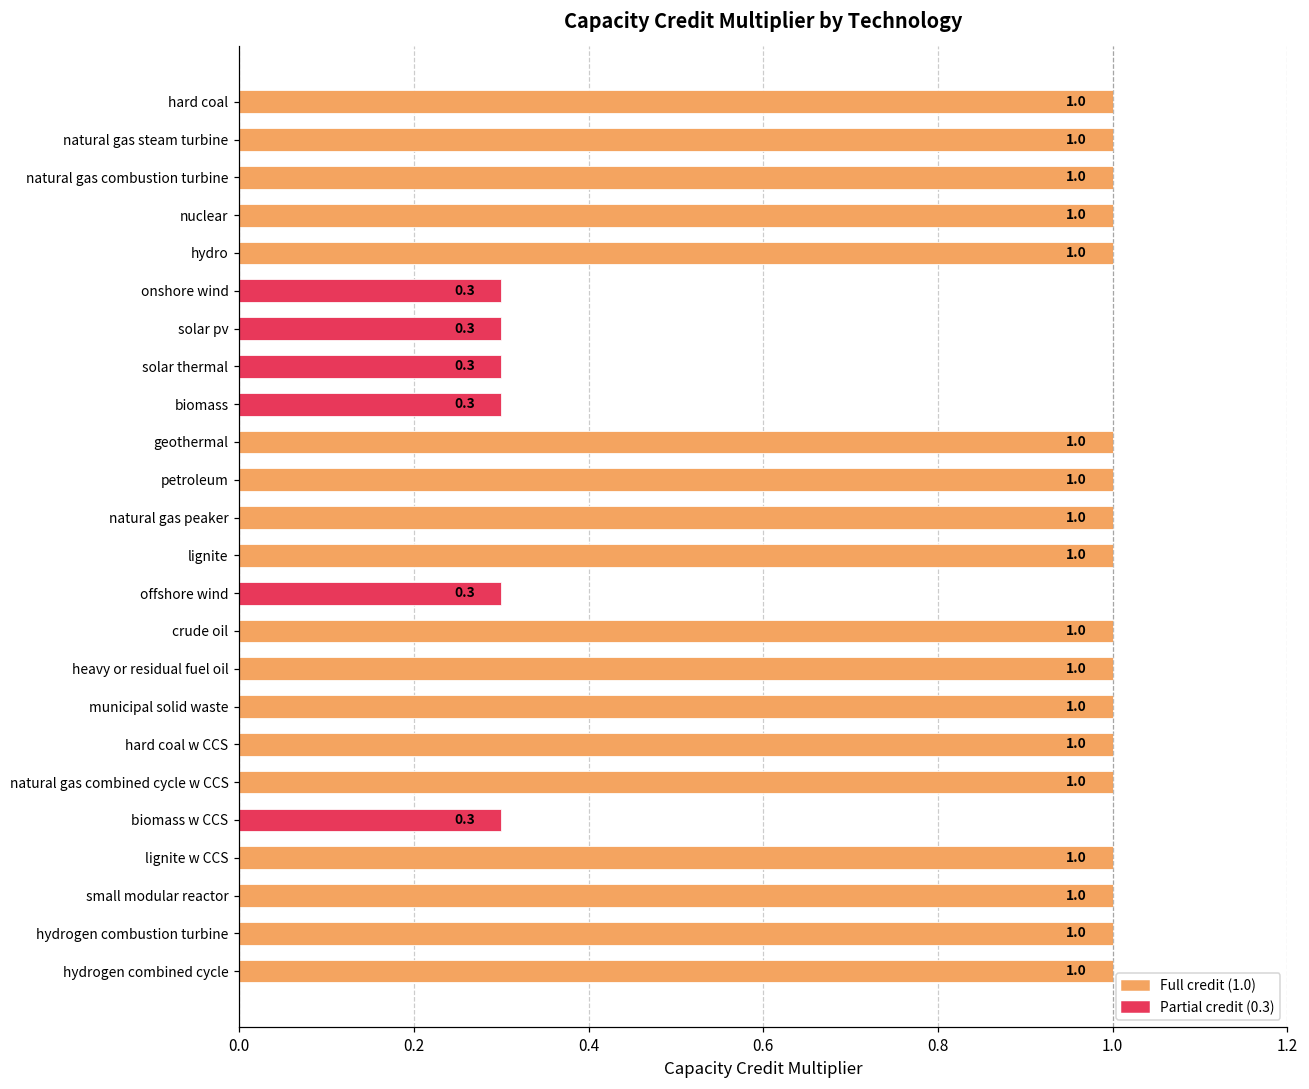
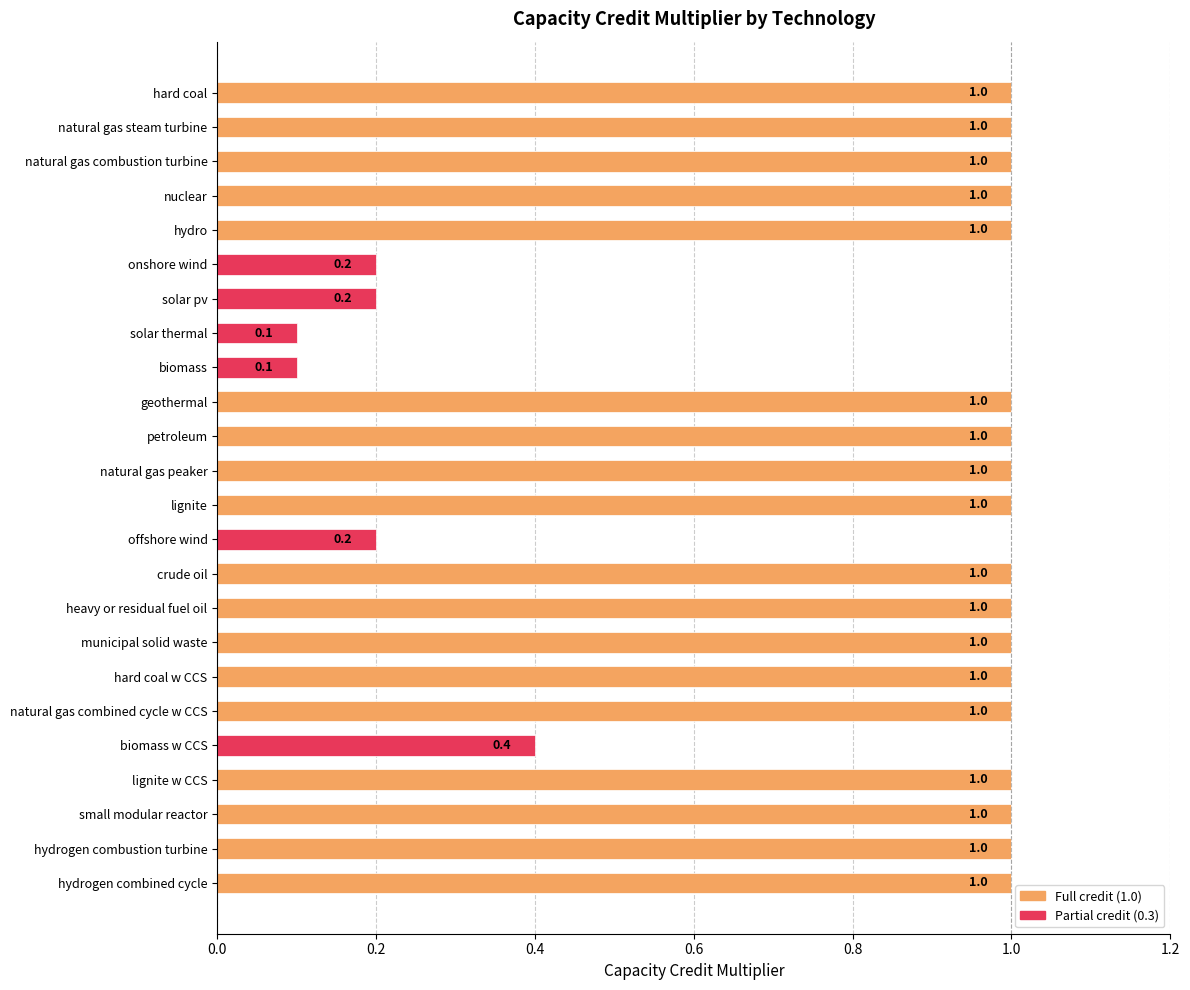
onshore wind: 0.3 -> 0.2
solar pv: 0.3 -> 0.2
solar thermal: 0.3 -> 0.1
biomass: 0.3 -> 0.1
offshore wind: 0.3 -> 0.2
biomass w CCS: 0.3 -> 0.4
